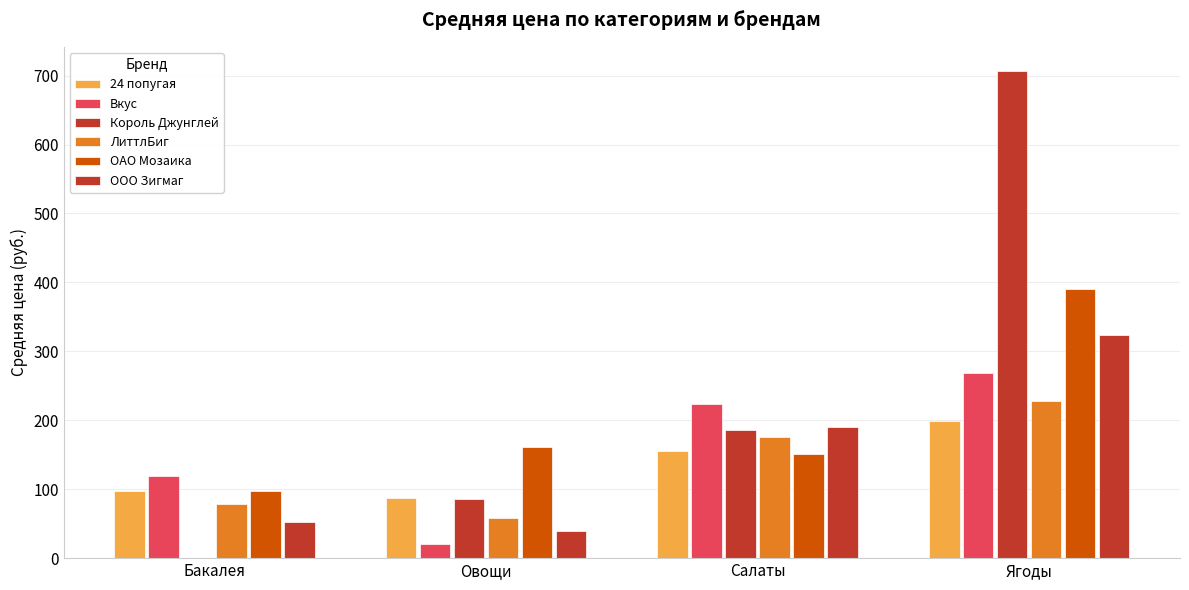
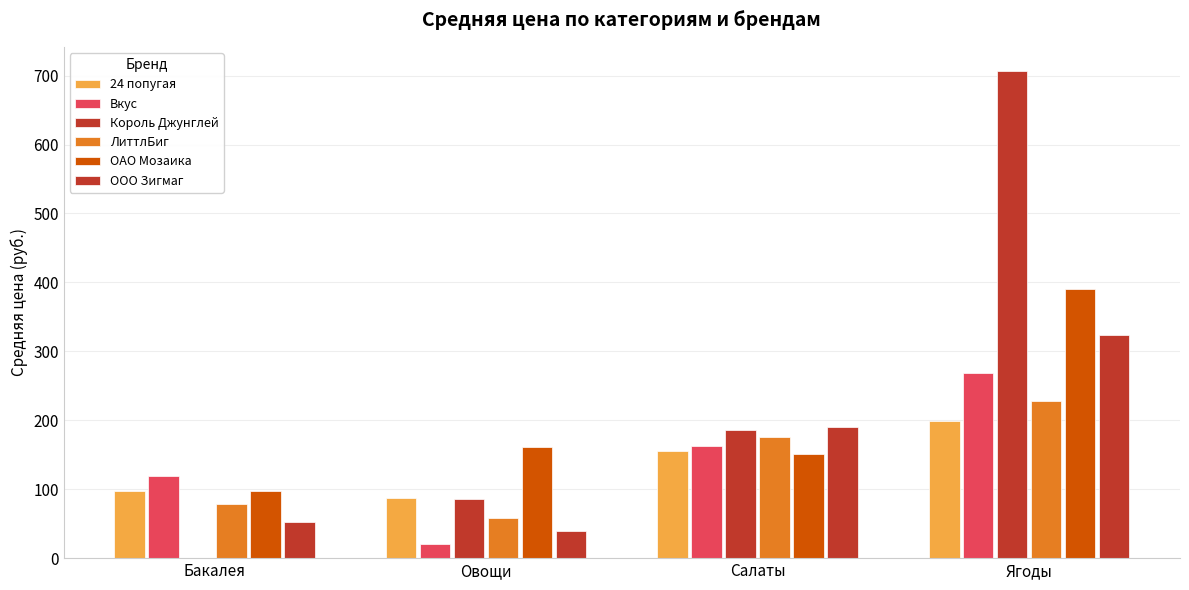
Вкус, Салаты: 220 -> 160
